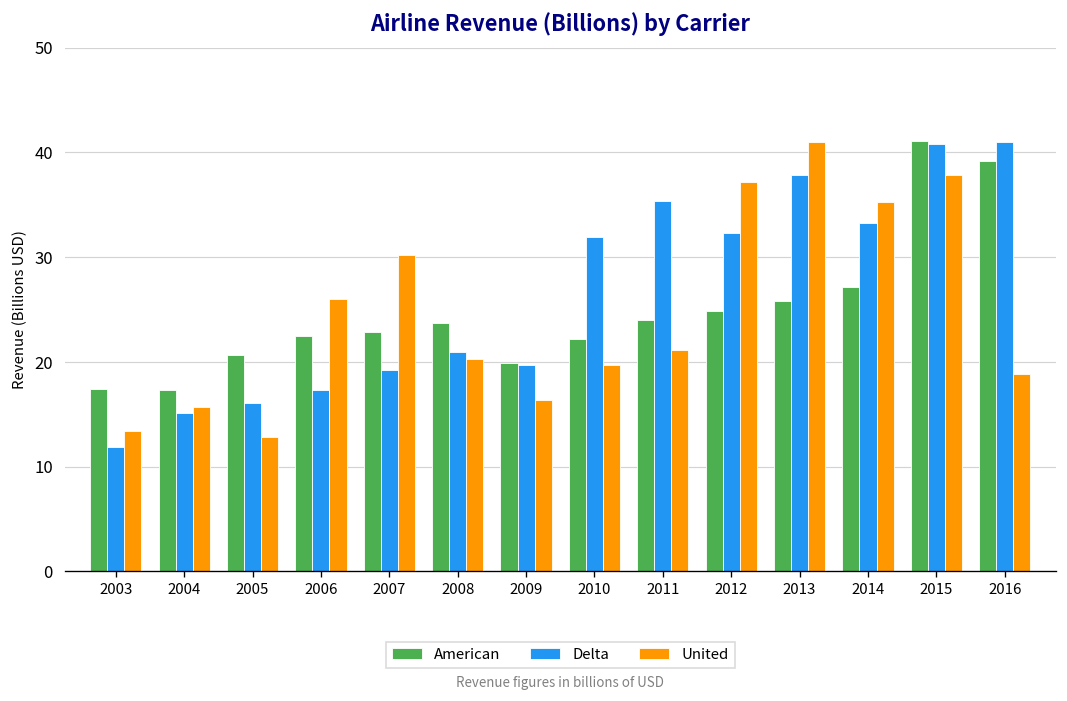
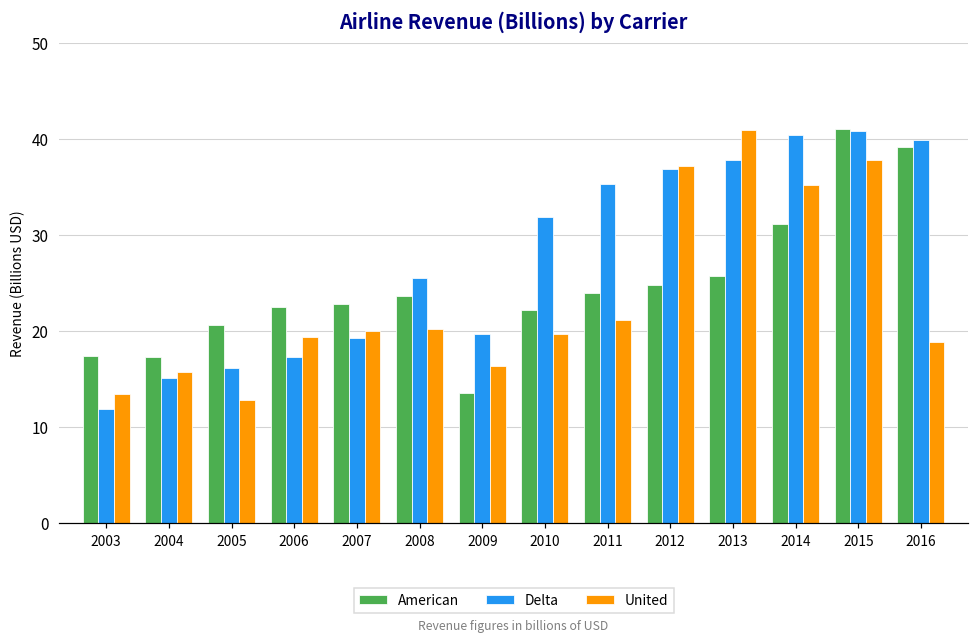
United, 2006: 26 -> 19
United, 2007: 30 -> 20
Delta, 2008: 21 -> 25
American, 2009: 20 -> 14
Delta, 2012: 32 -> 37
American, 2014: 27 -> 31
Delta, 2014: 33 -> 40
Delta, 2016: 41 -> 40
